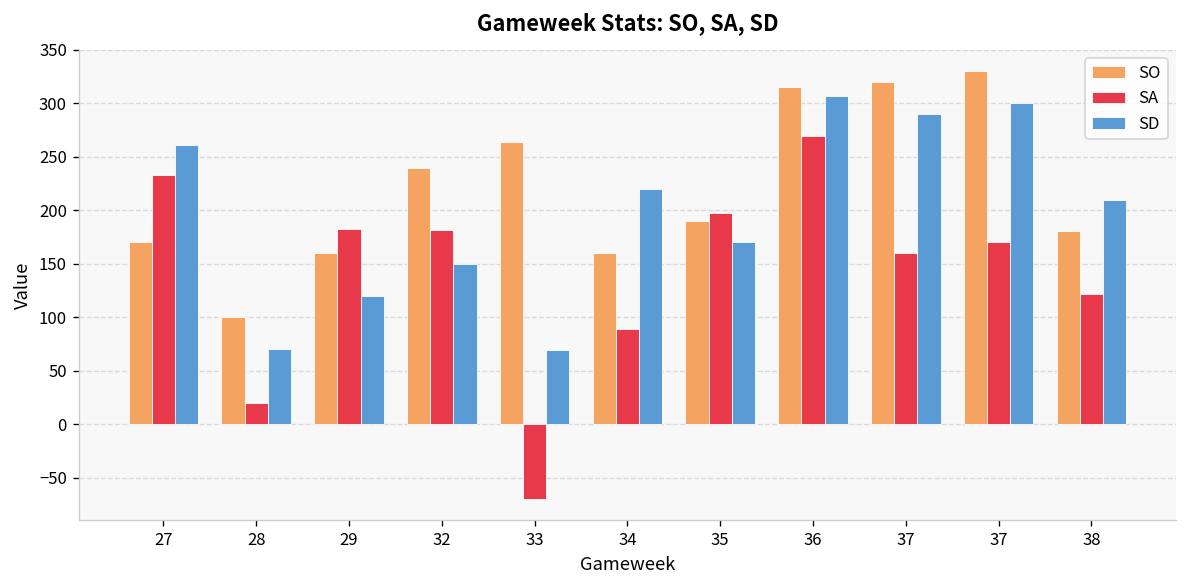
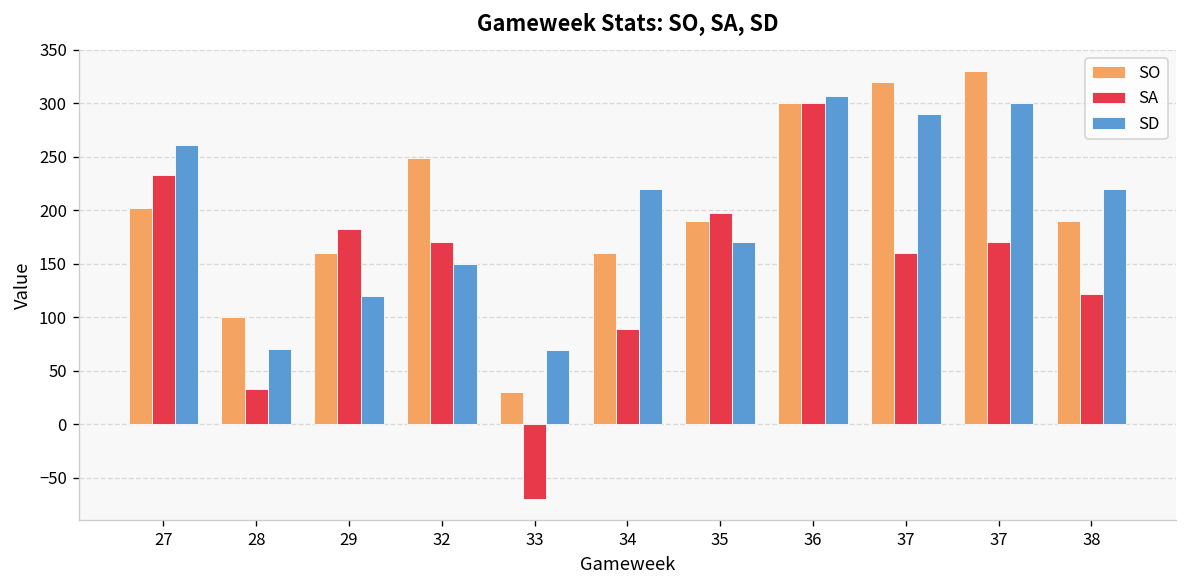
SO, 27: 170 -> 200
SA, 28: 20 -> 30
SO, 32: 240 -> 250
SA, 32: 180 -> 170
SO, 33: 260 -> 30
SO, 36: 320 -> 300
SA, 36: 270 -> 300
SO, 38: 180 -> 190
SD, 38: 210 -> 220
